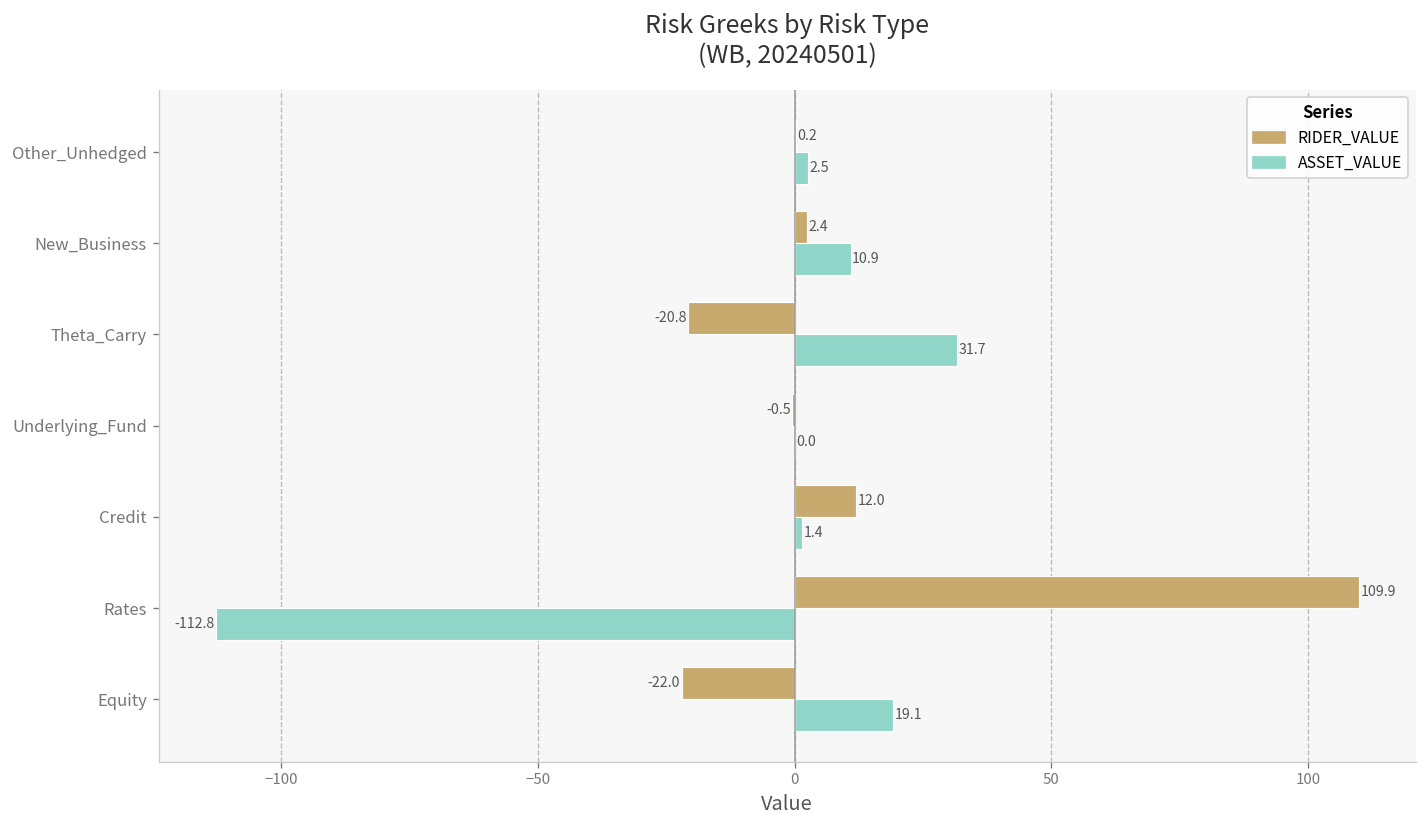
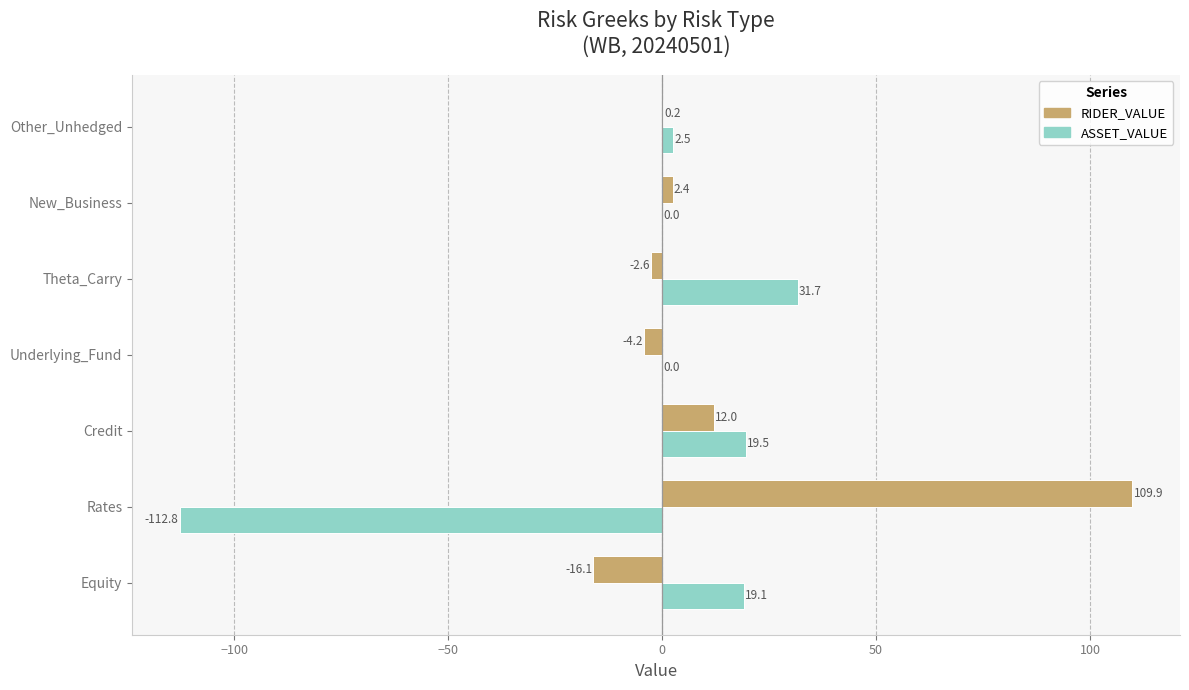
ASSET_VALUE, New_Business: 10.9 -> 0.0
RIDER_VALUE, Theta_Carry: -20.8 -> -2.6
RIDER_VALUE, Underlying_Fund: -0.5 -> -4.2
ASSET_VALUE, Credit: 1.4 -> 19.5
RIDER_VALUE, Equity: -22.0 -> -16.1
